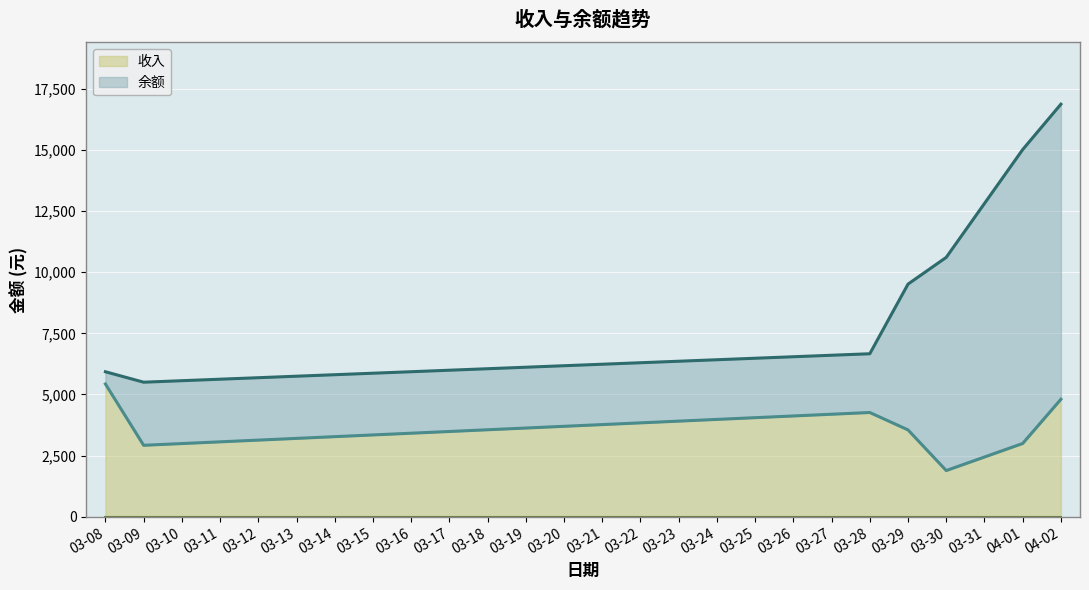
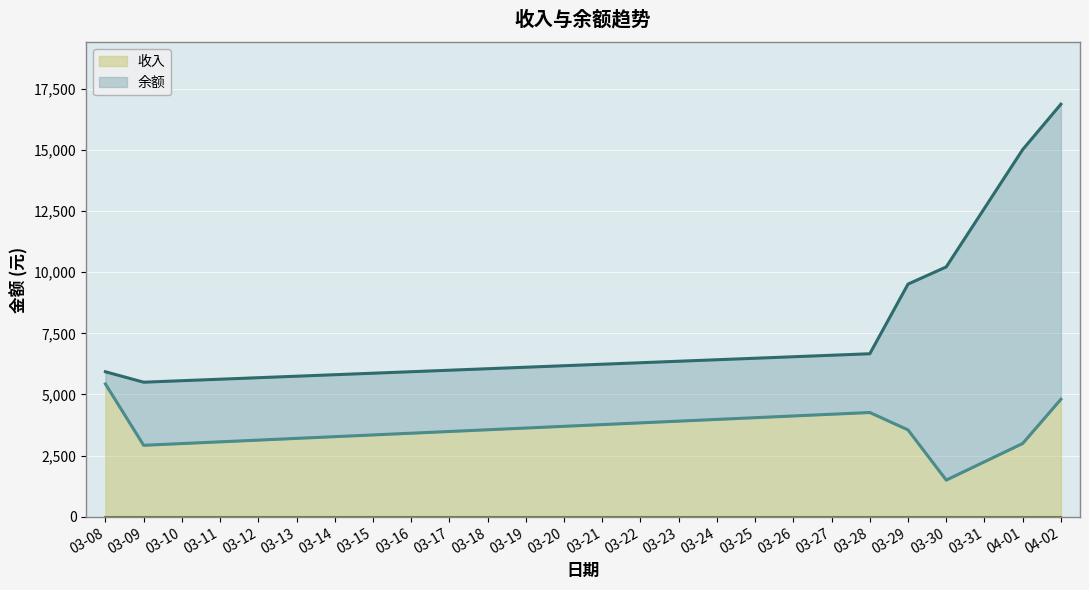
收入, 03-30: 1,900 -> 1,500
